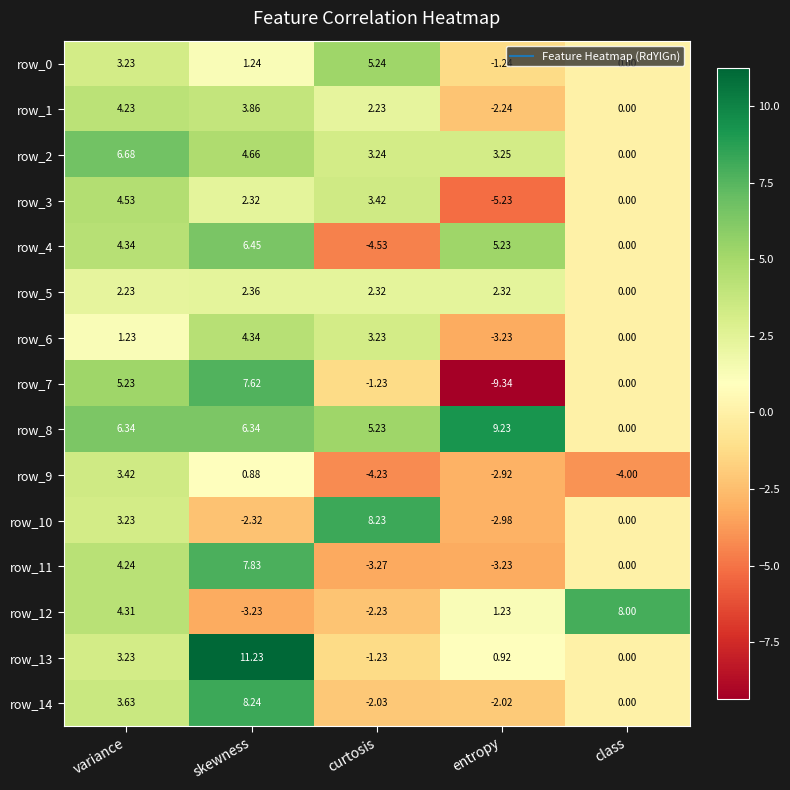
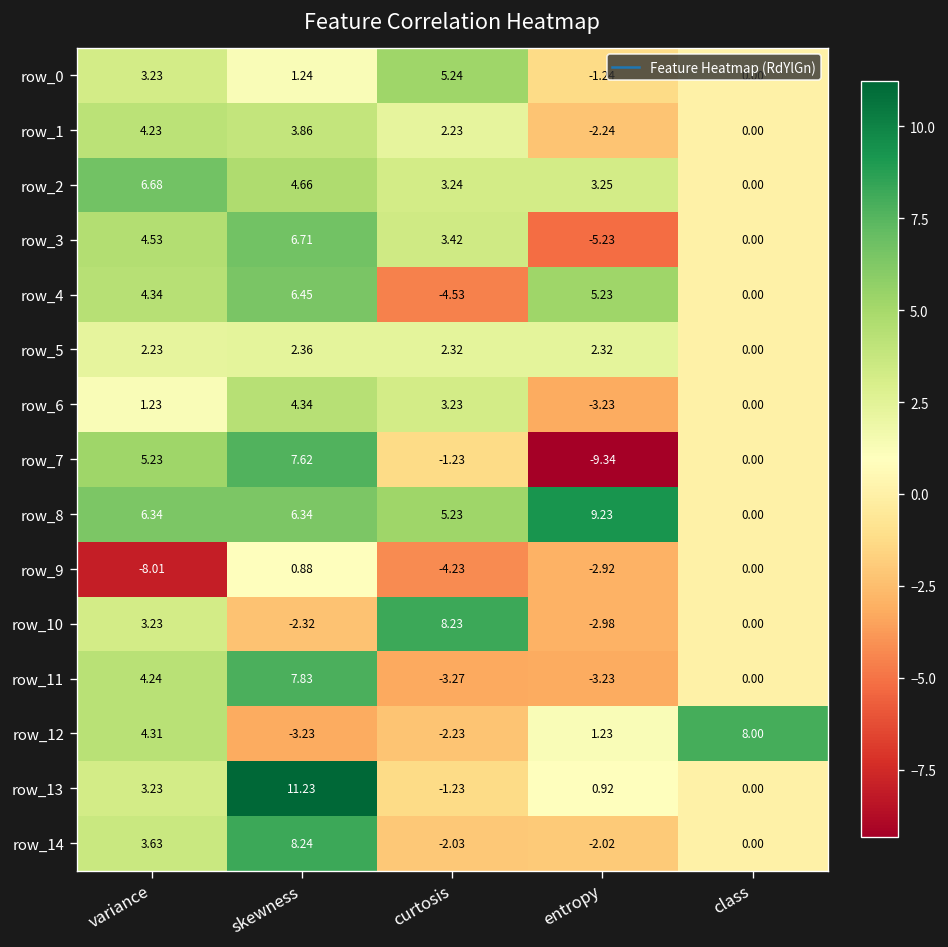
row_3, skewness: 2.32 -> 6.71
row_9, variance: 3.42 -> -8.01
row_9, class: -4.00 -> 0.00
